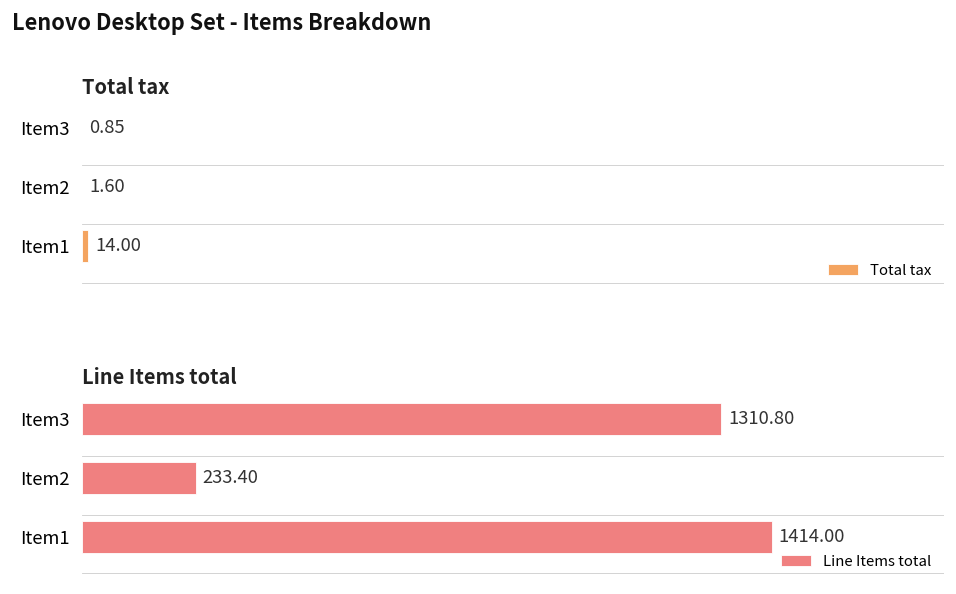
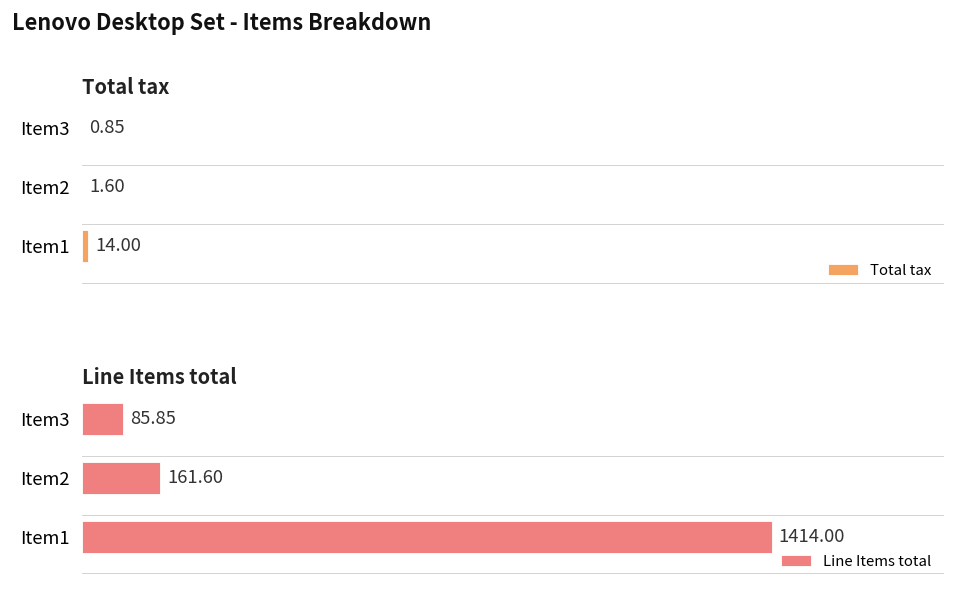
Line Items total, Item3: 1310.80 -> 85.85
Line Items total, Item2: 233.40 -> 161.60
